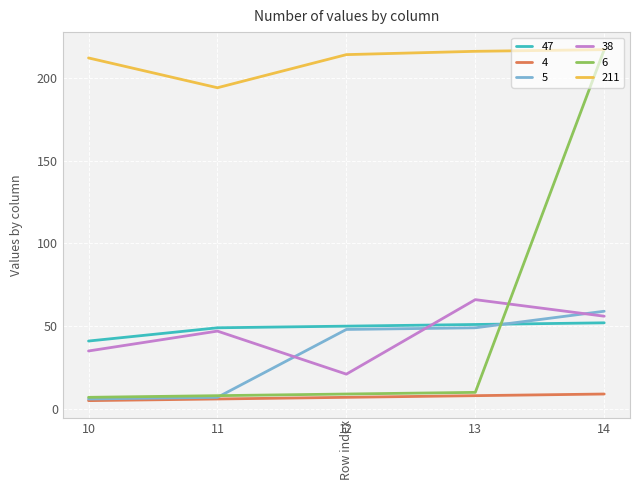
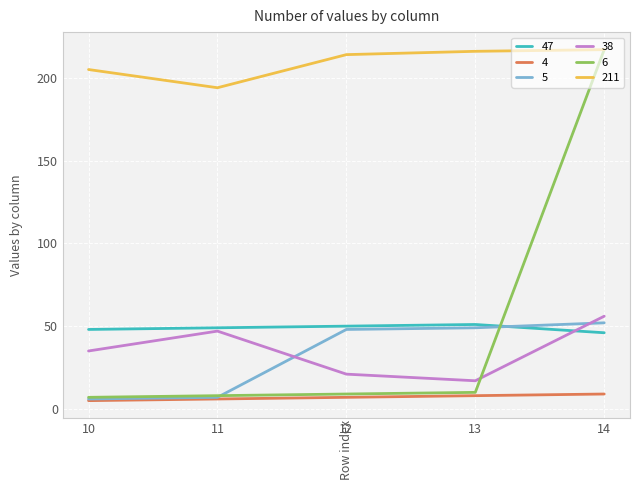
47, 10: 41 -> 48
211, 10: 212 -> 205
38, 13: 66 -> 17
47, 14: 52 -> 46
5, 14: 59 -> 52
